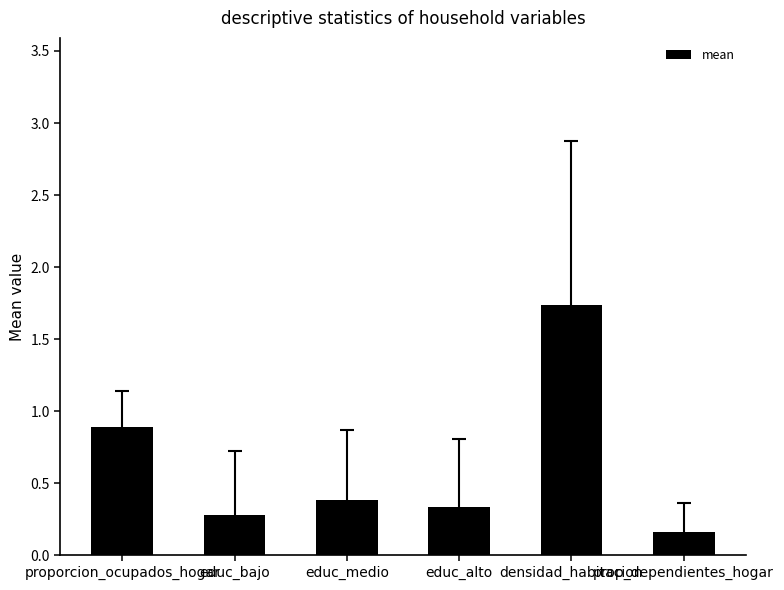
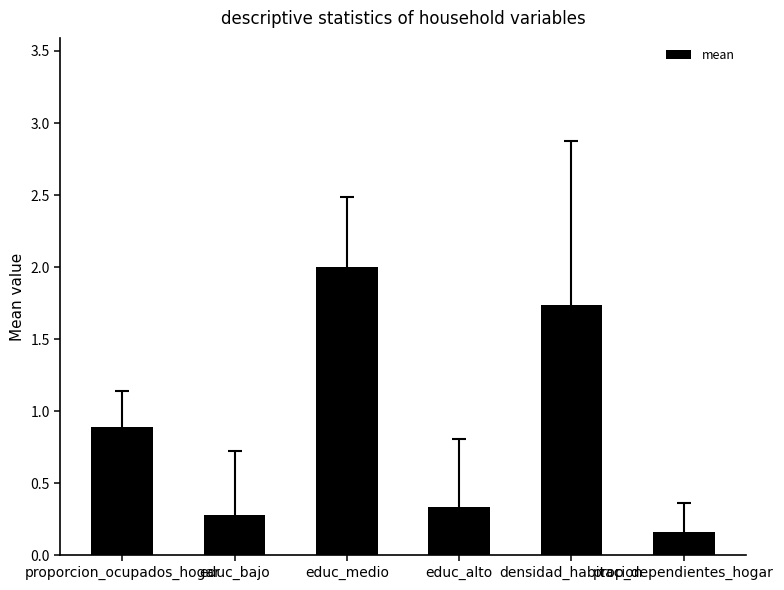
mean, educ_medio: 0.39 -> 2.00
